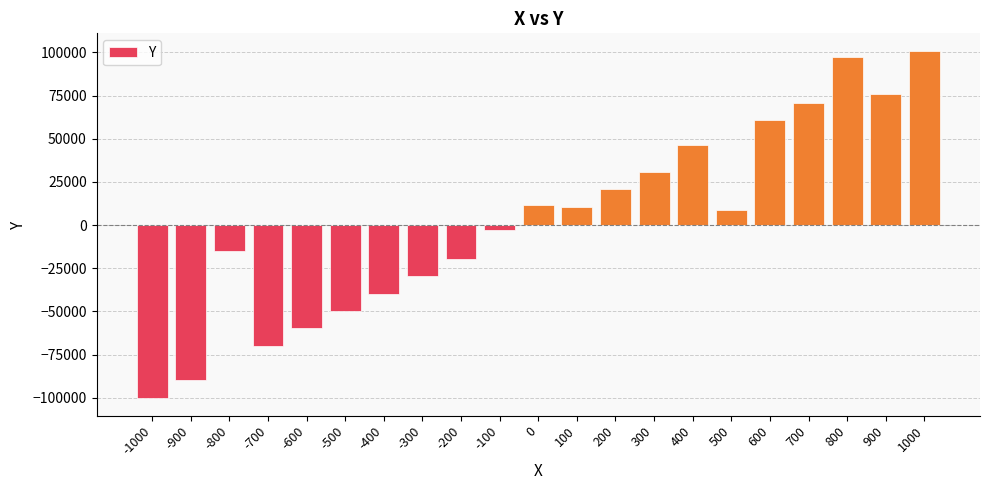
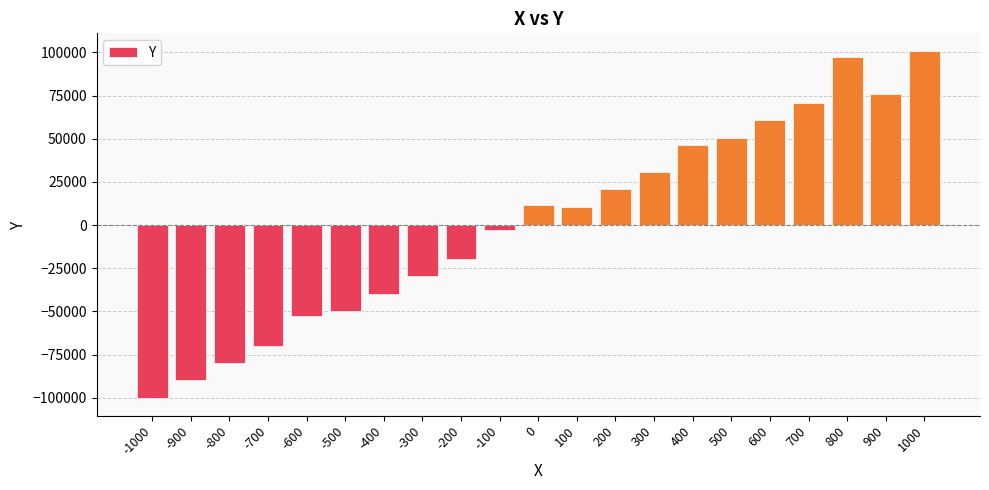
-800: -15000 -> -80000
-600: -60000 -> -53000
500: 9000 -> 51000
